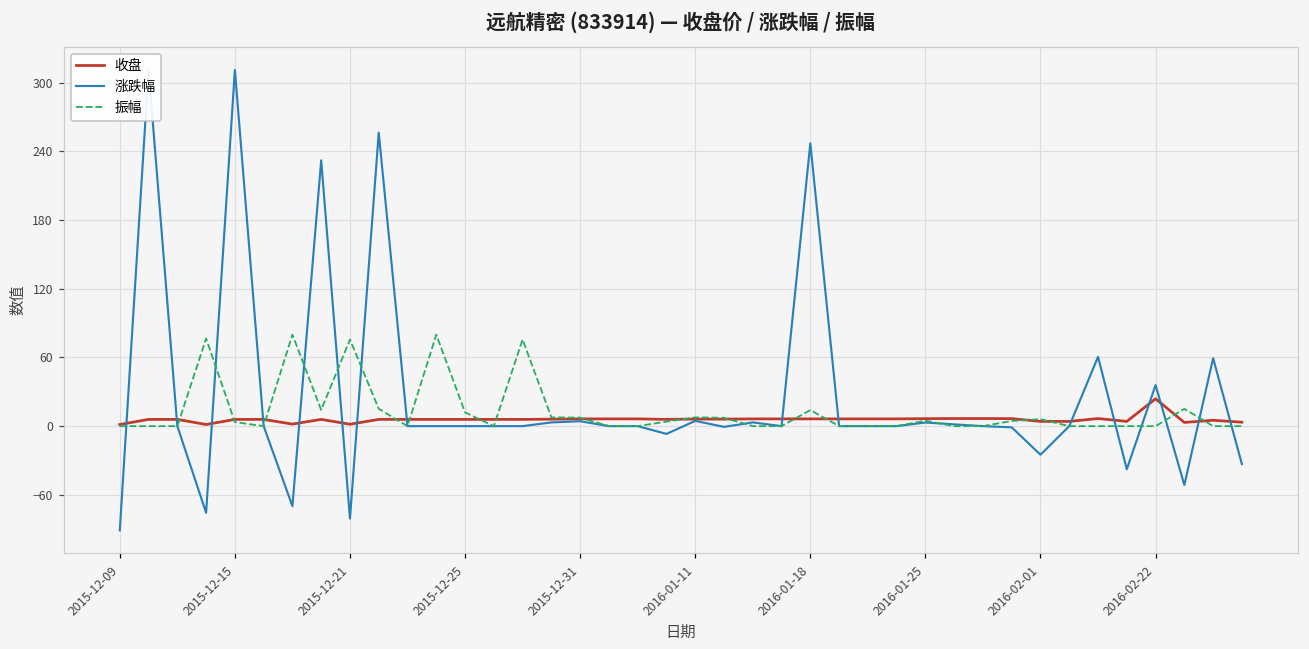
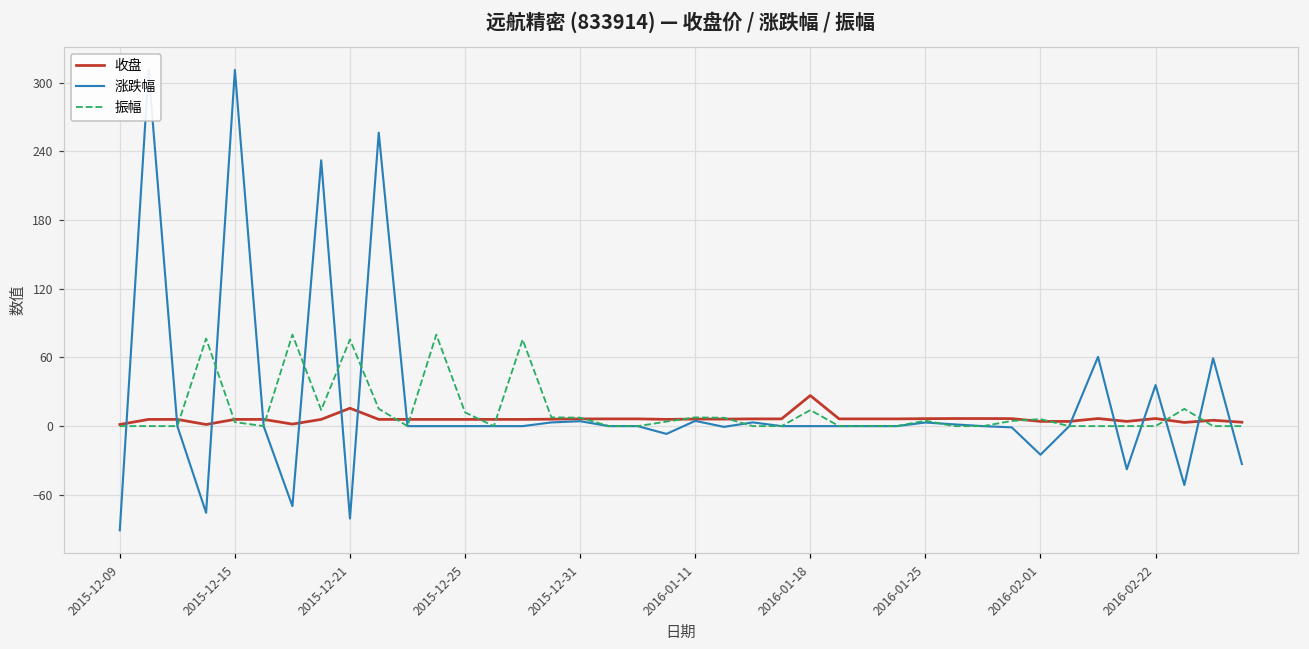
收盘, 2015-12-21: 2 -> 16
收盘, 2016-01-18: 6 -> 27
涨跌幅, 2016-01-18: 247 -> 0
收盘, 2016-02-22: 24 -> 7
